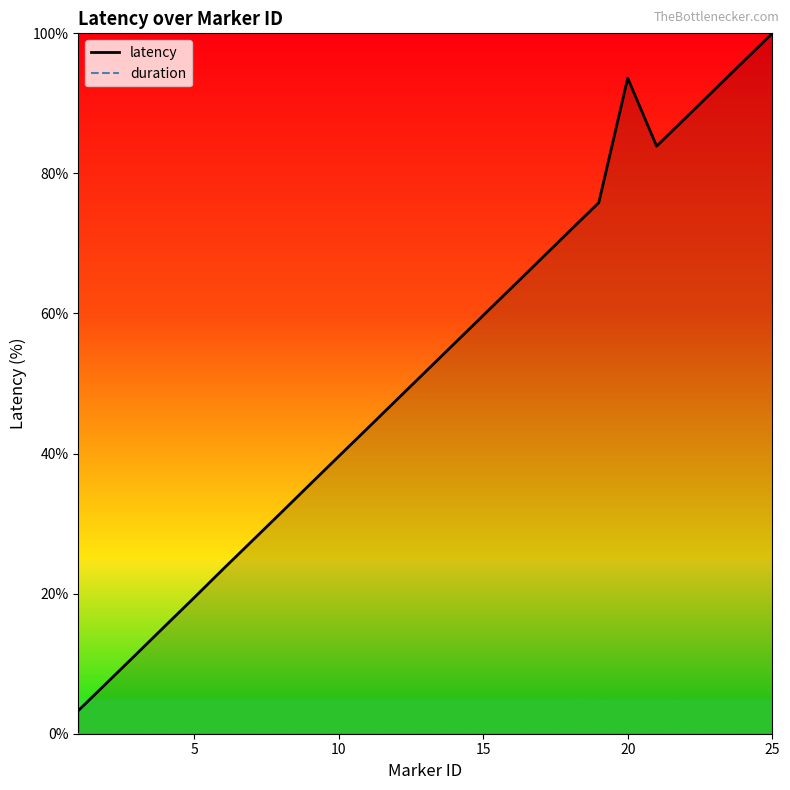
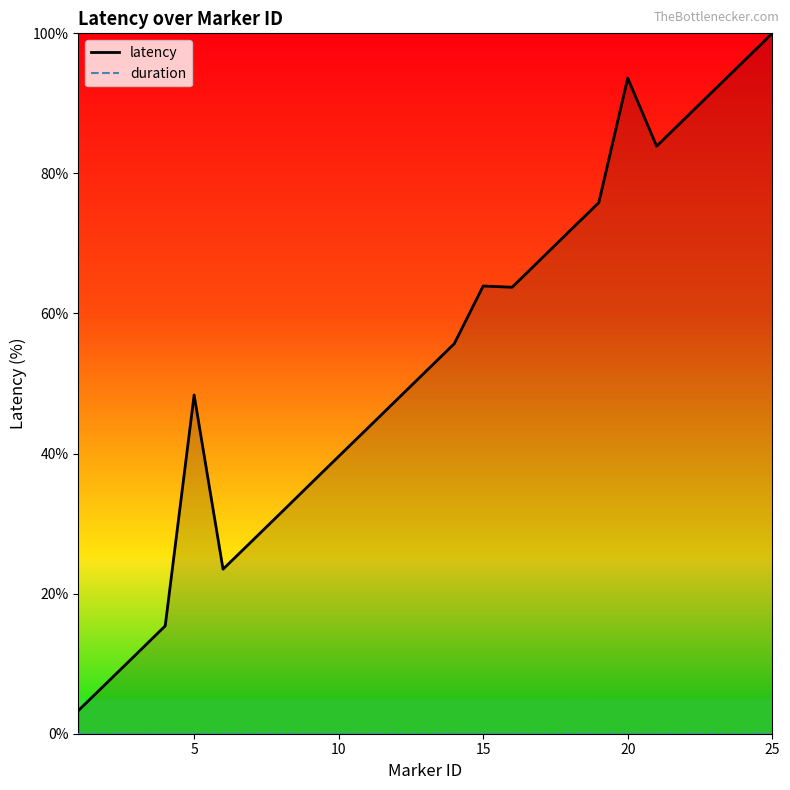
latency, 5: 19% -> 48%
latency, 15: 60% -> 64%
